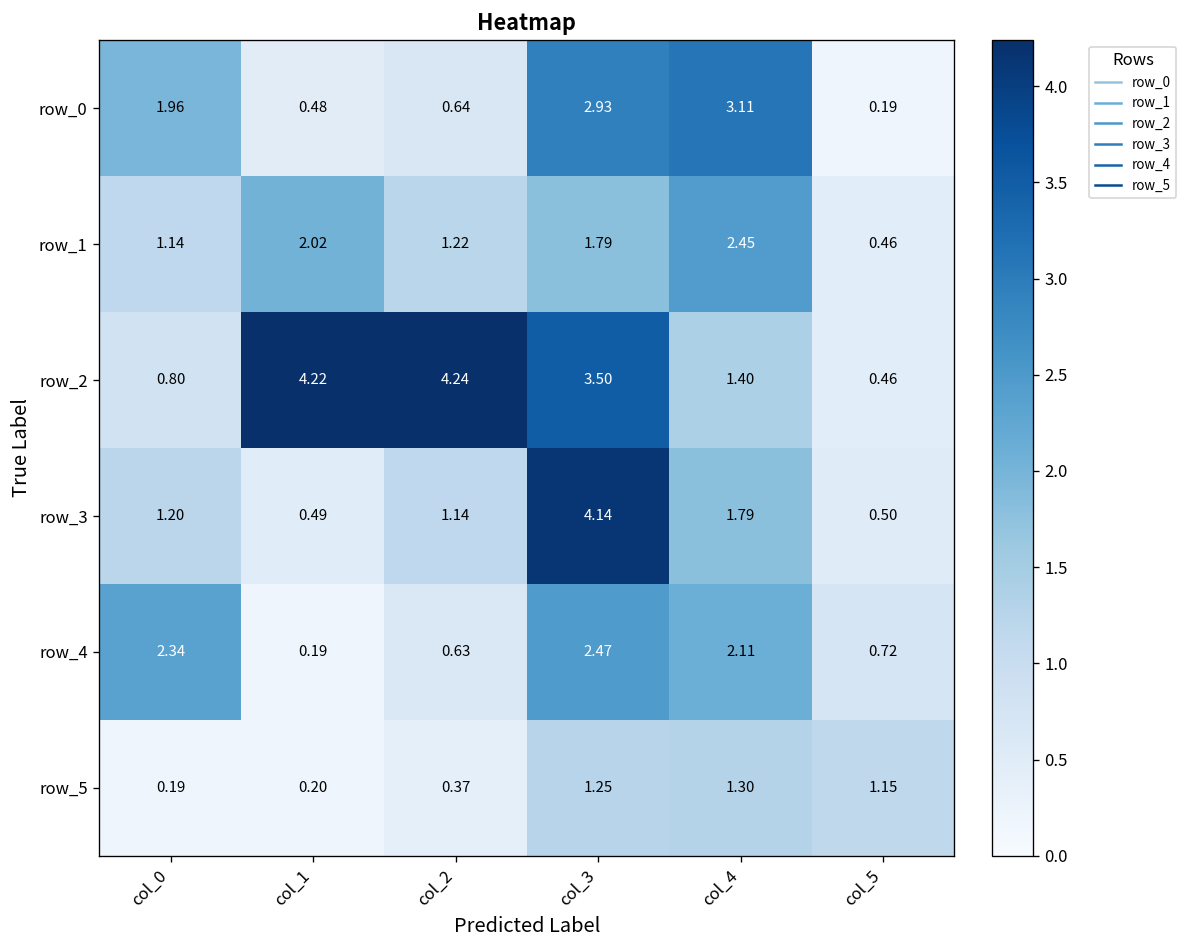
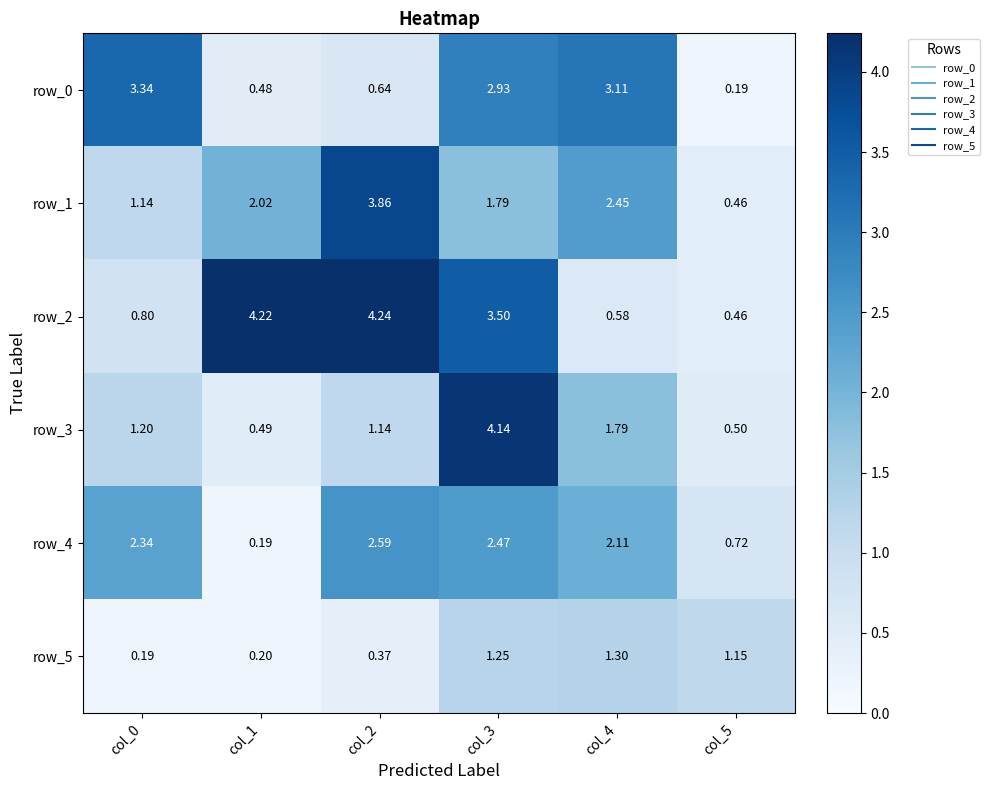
row_0, col_0: 1.96 -> 3.34
row_1, col_2: 1.22 -> 3.86
row_2, col_4: 1.40 -> 0.58
row_4, col_2: 0.63 -> 2.59
